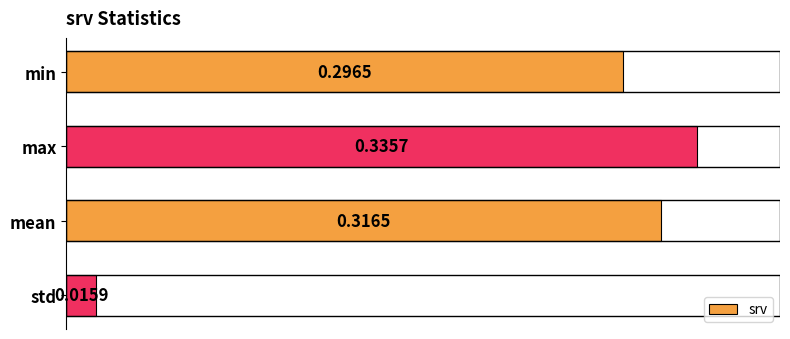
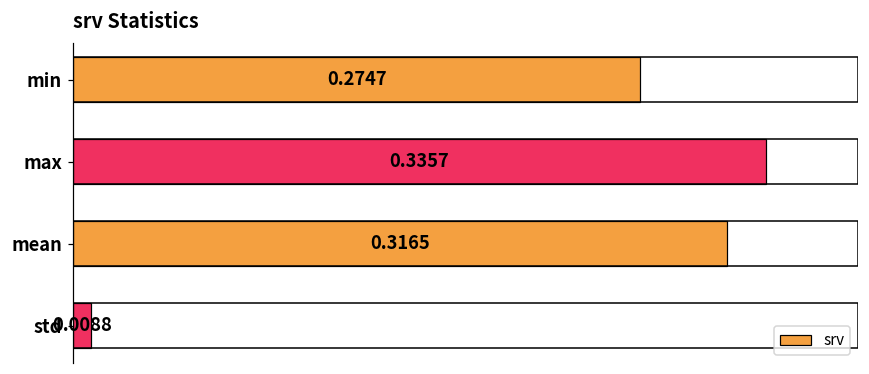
min: 0.2965 -> 0.2747
std: 0.0159 -> 0.0088
